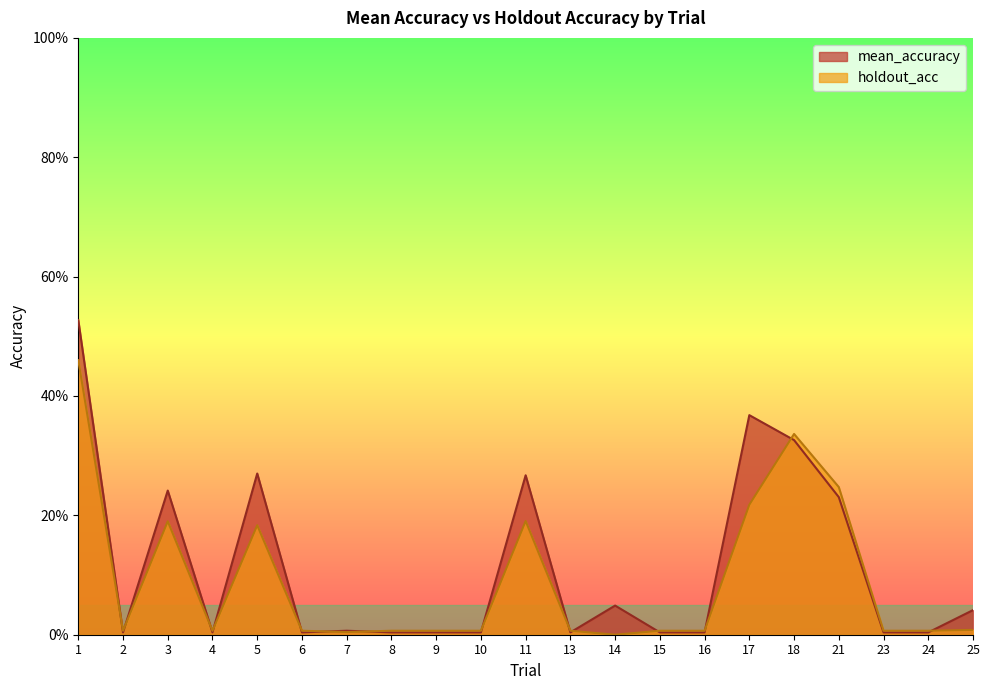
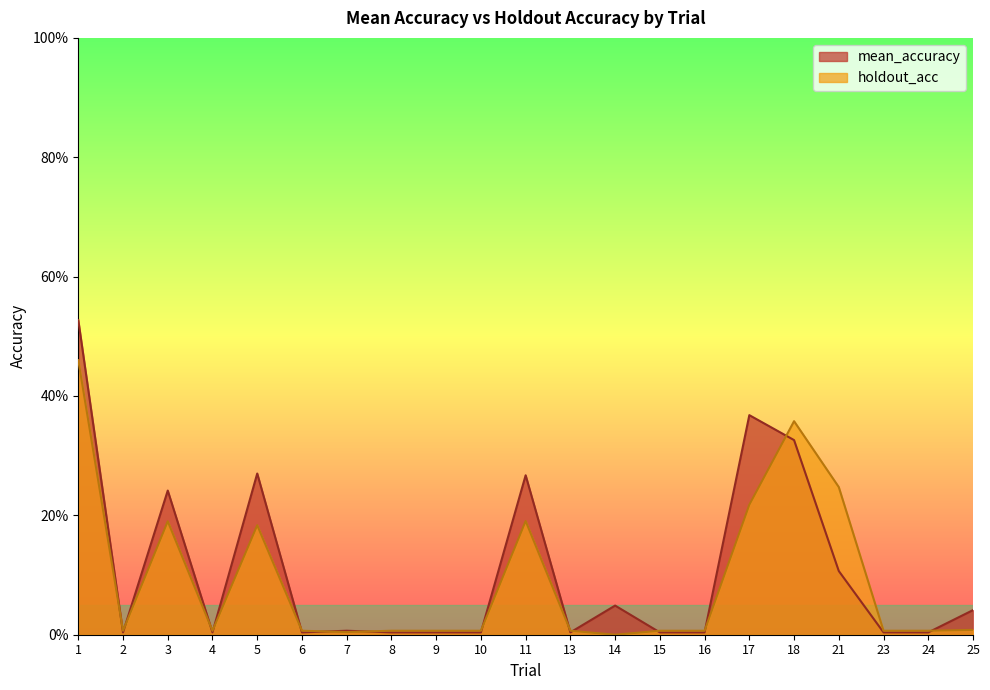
holdout_acc, 18: 34% -> 36%
mean_accuracy, 21: 23% -> 11%
